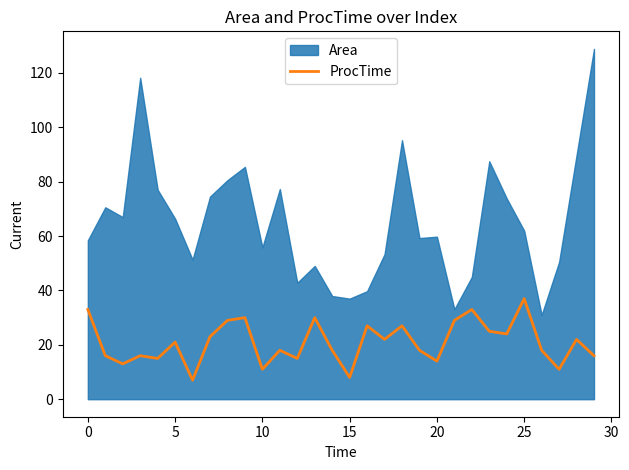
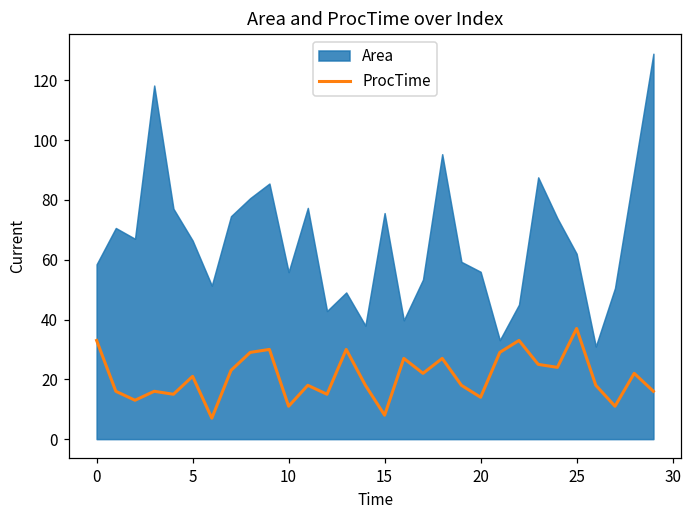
Area, 15: 37 -> 76
Area, 20: 60 -> 56
